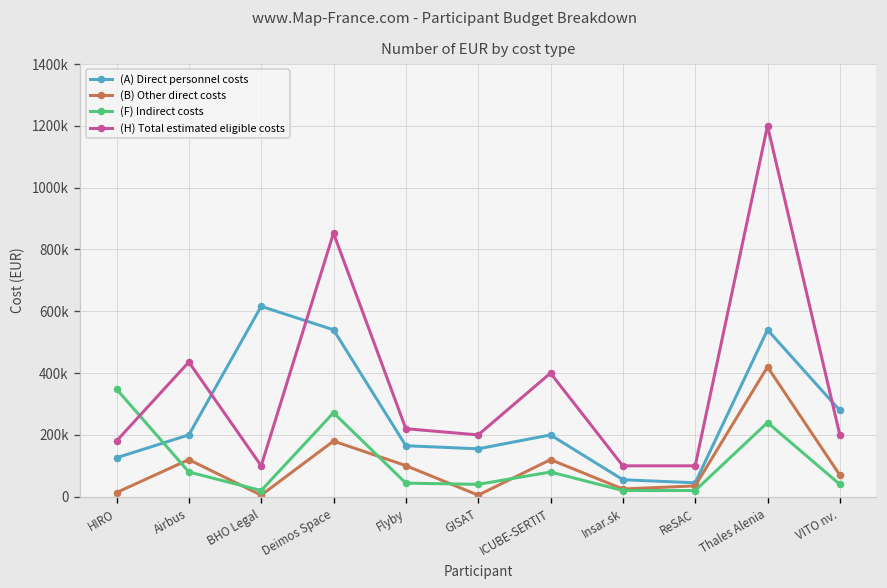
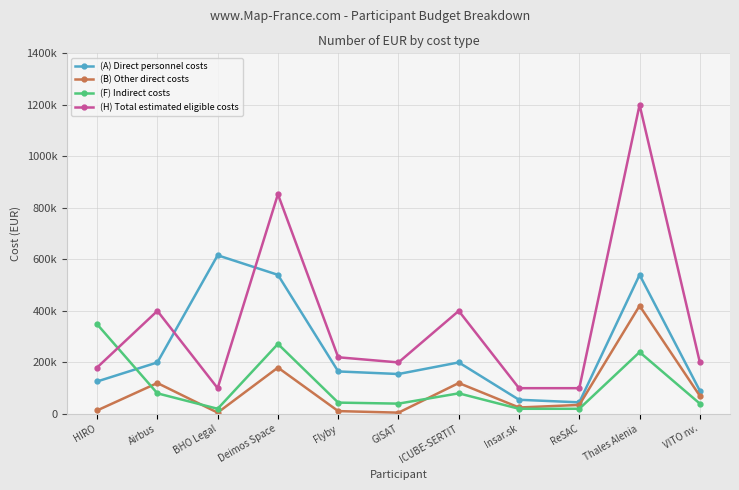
(H) Total estimated eligible costs, Airbus: 440000 -> 400000
(B) Other direct costs, Flyby: 100000 -> 10000
(A) Direct personnel costs, VITO nv.: 280000 -> 90000
